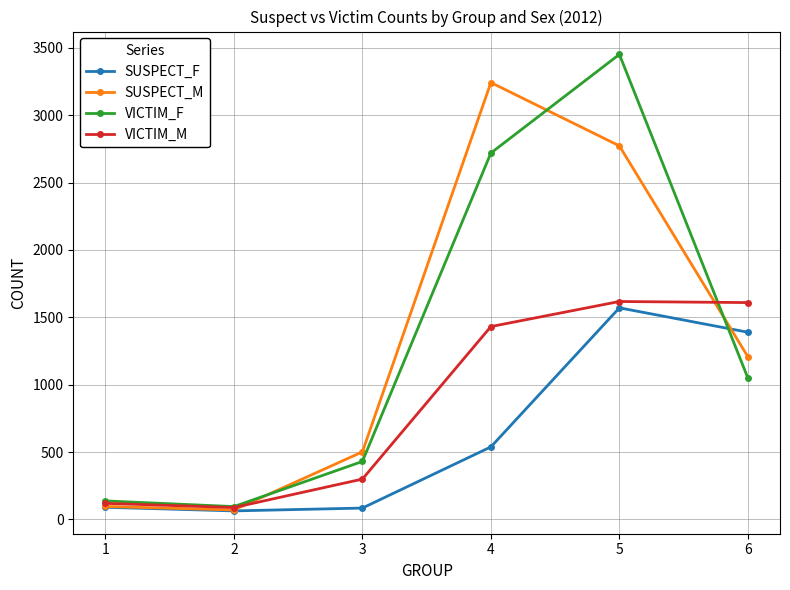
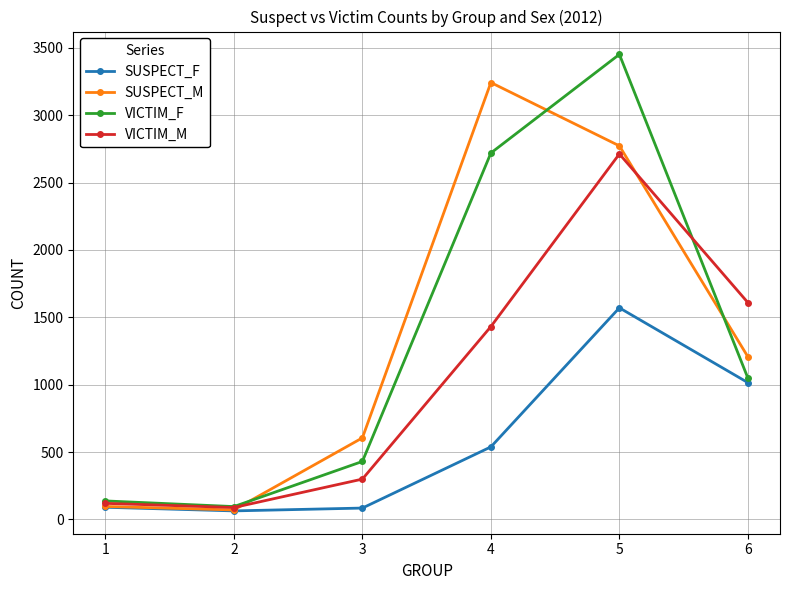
SUSPECT_M, 3: 500 -> 610
VICTIM_M, 5: 1620 -> 2710
SUSPECT_F, 6: 1390 -> 1020
